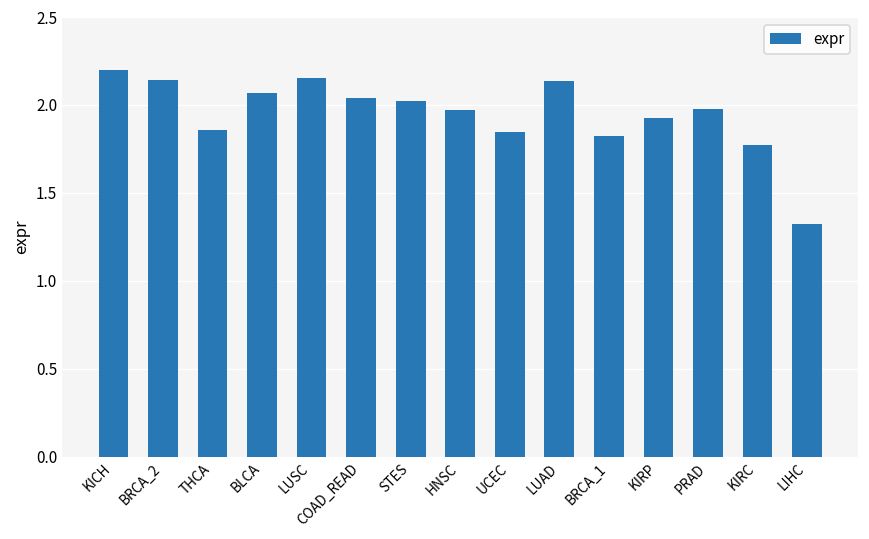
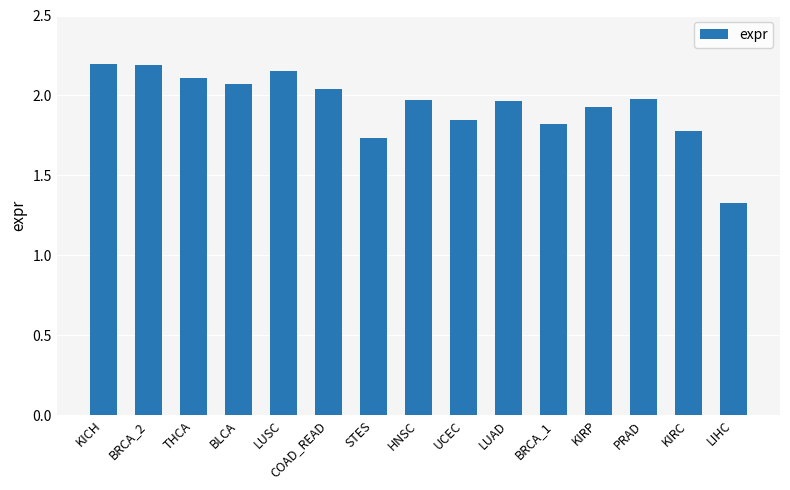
BRCA_2: 2.14 -> 2.19
THCA: 1.86 -> 2.11
STES: 2.02 -> 1.74
LUAD: 2.14 -> 1.96
